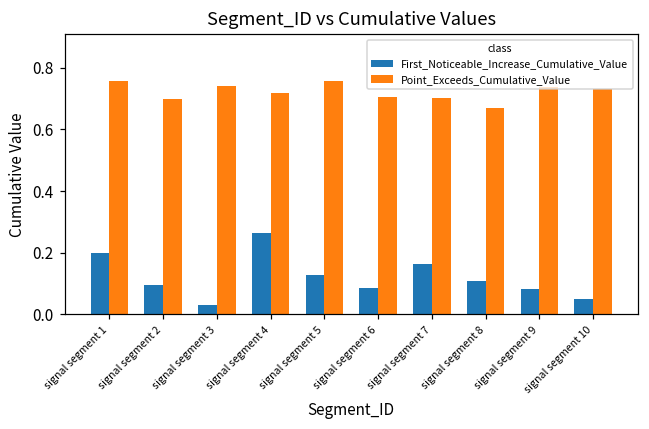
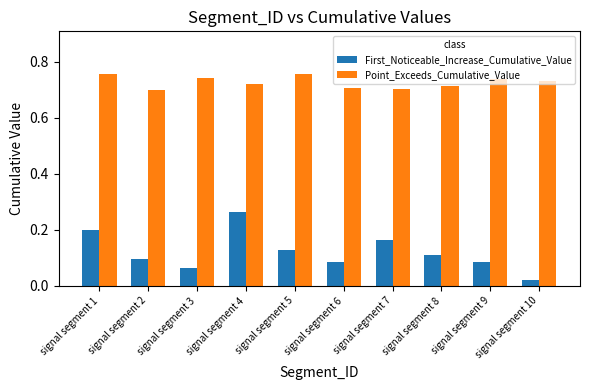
First_Noticeable_Increase_Cumulative_Value, signal segment 3: 0.03 -> 0.06
Point_Exceeds_Cumulative_Value, signal segment 8: 0.67 -> 0.71
First_Noticeable_Increase_Cumulative_Value, signal segment 10: 0.05 -> 0.02
